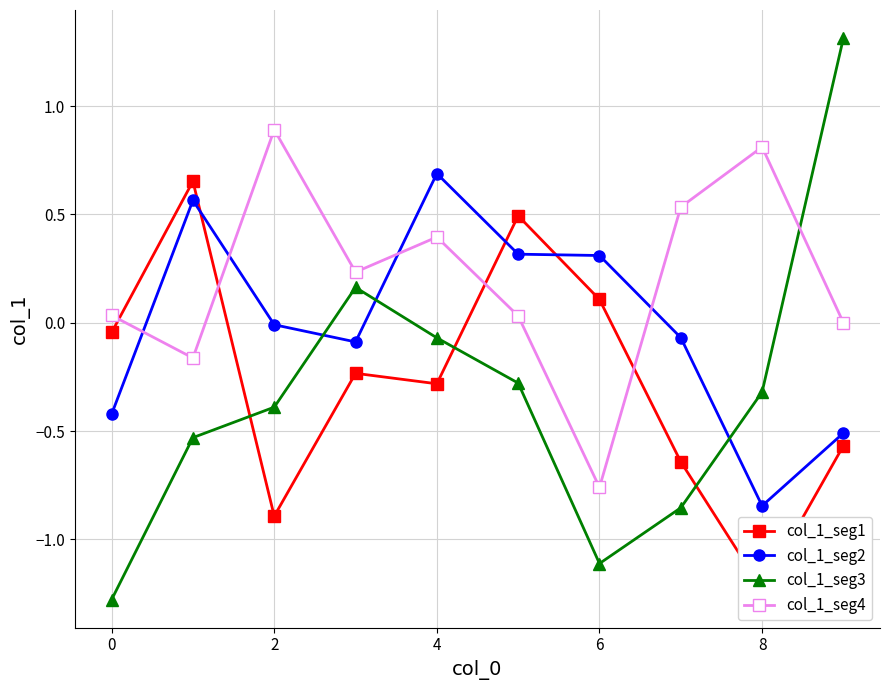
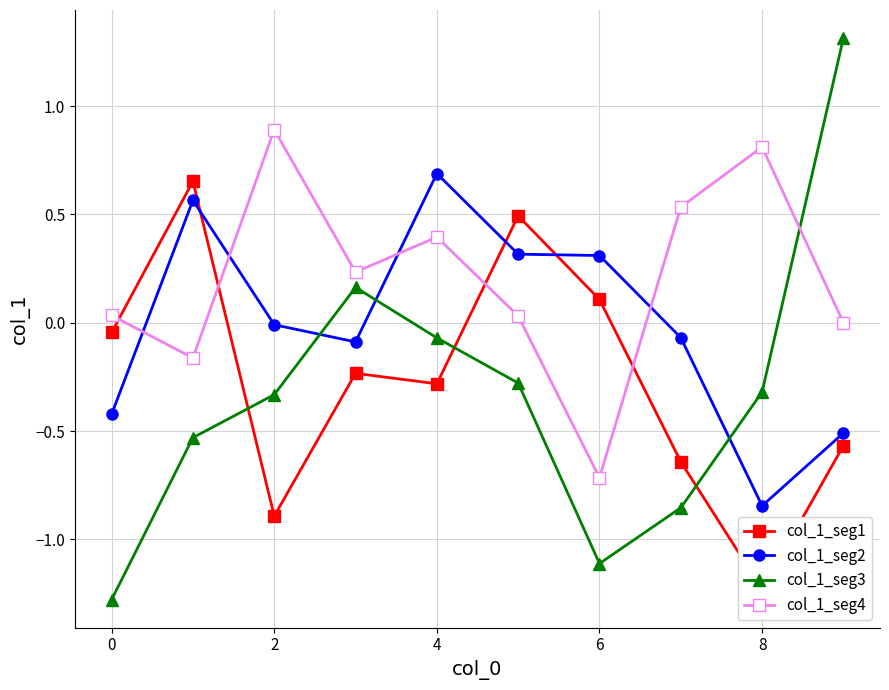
col_1_seg3, 2: -0.39 -> -0.33
col_1_seg4, 6: -0.76 -> -0.72
